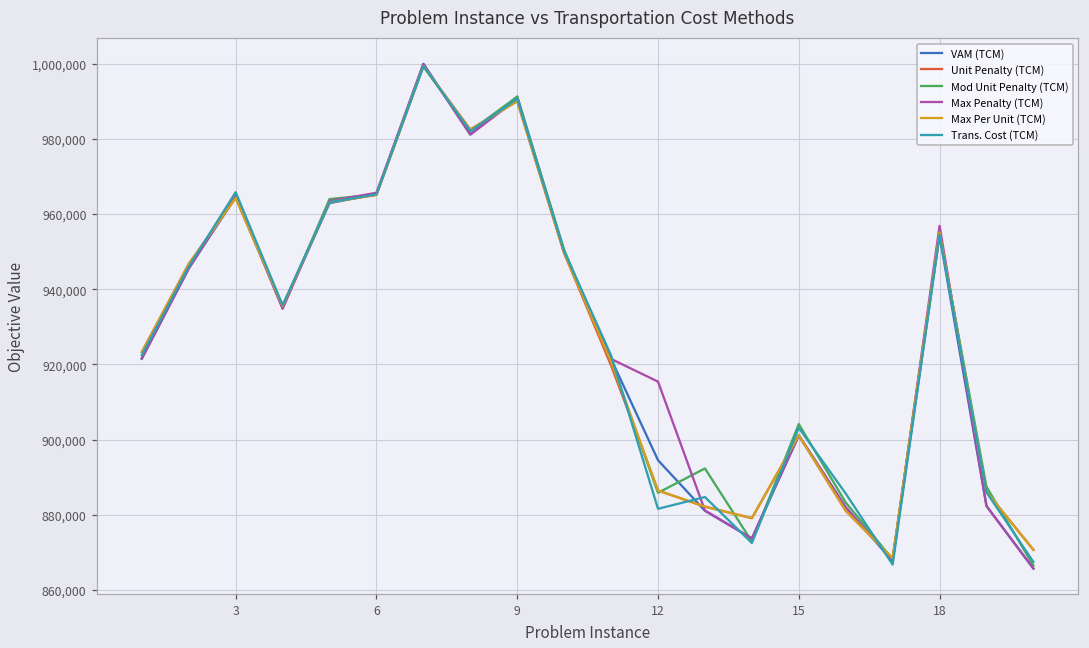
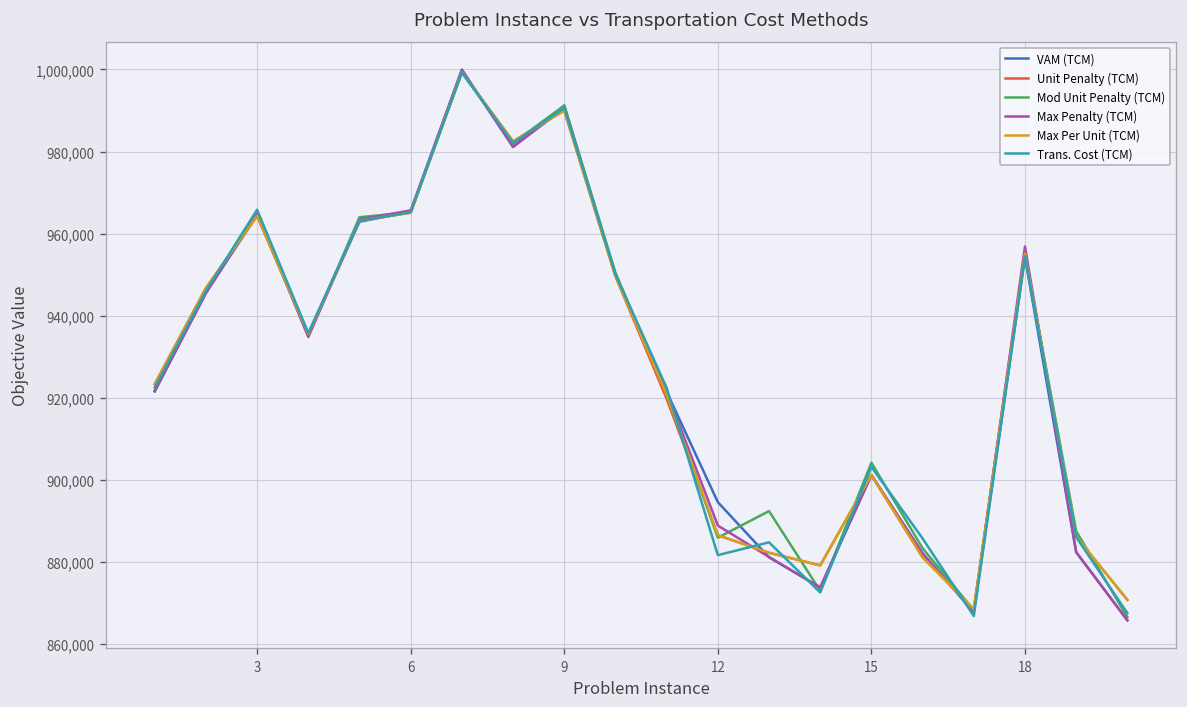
Max Penalty (TCM), 12: 915,000 -> 889,000
